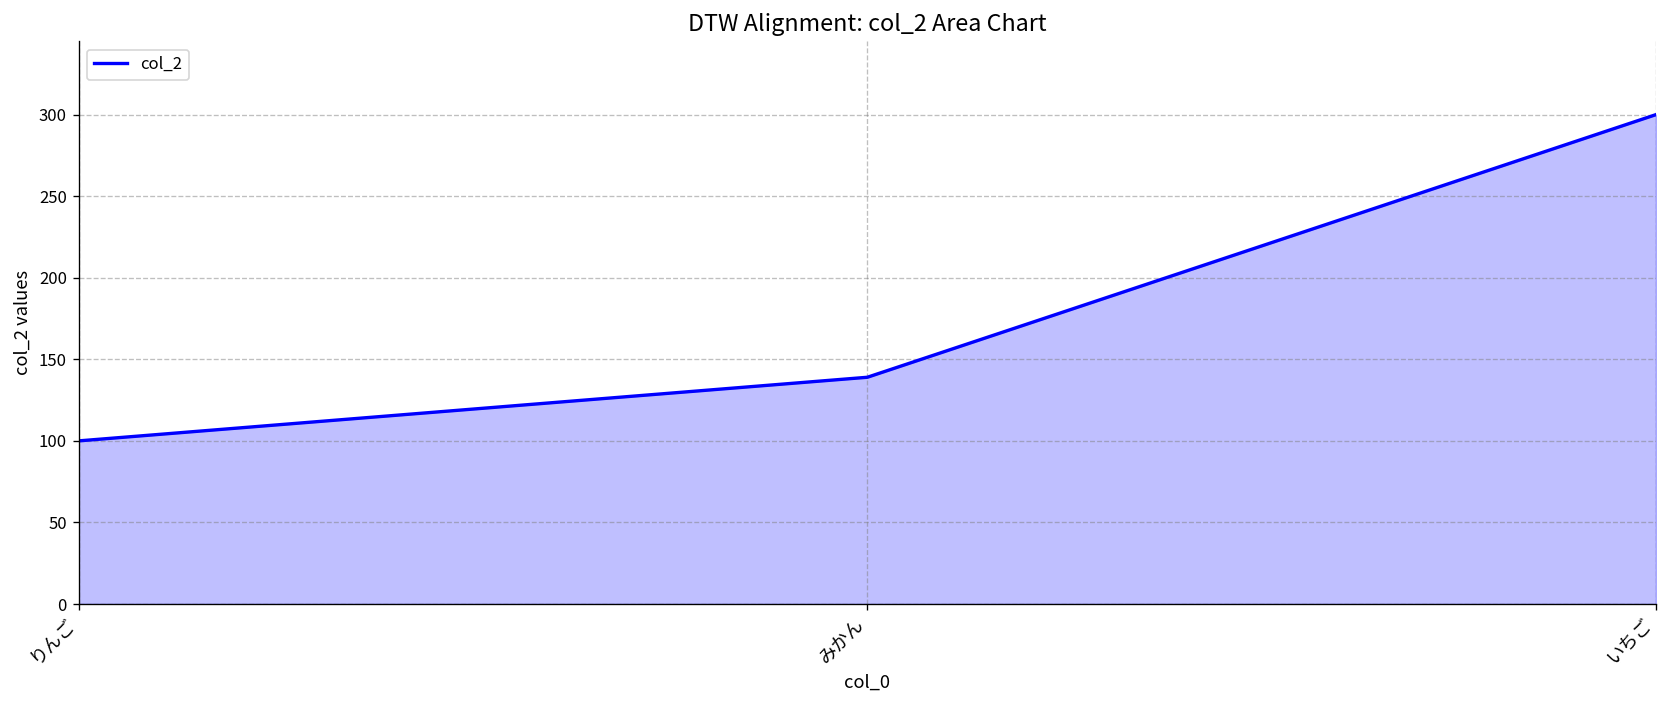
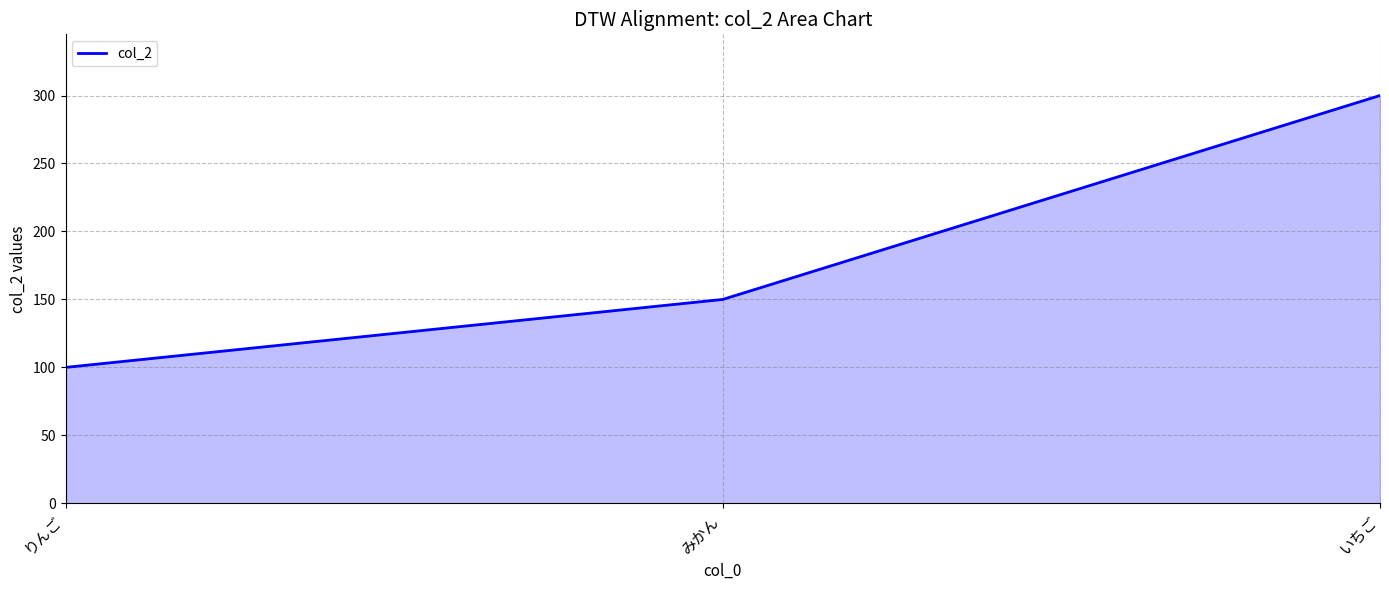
みかん: 139 -> 150
